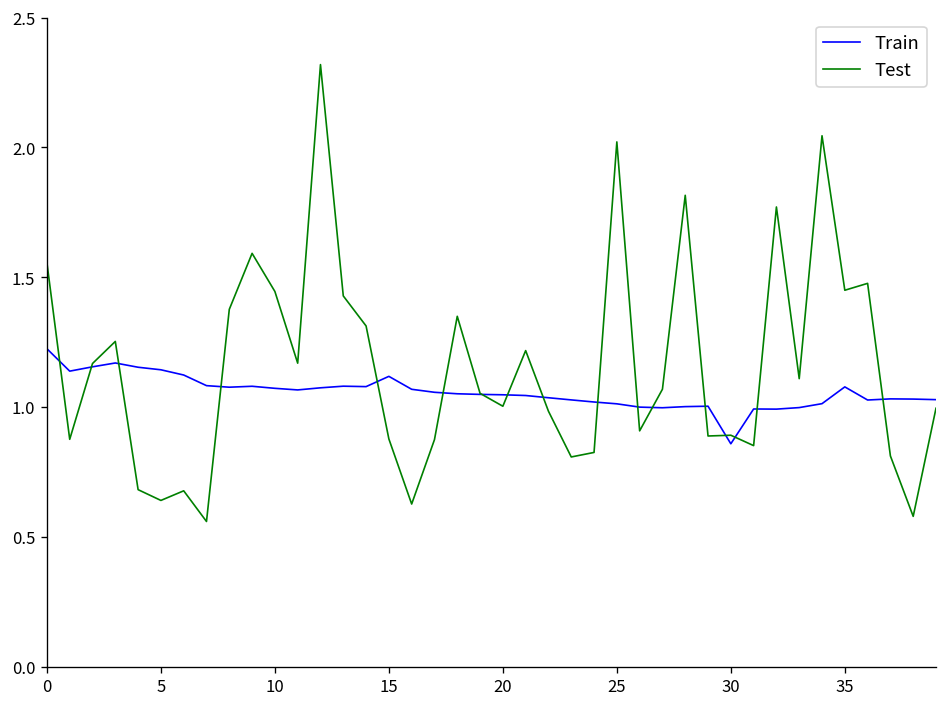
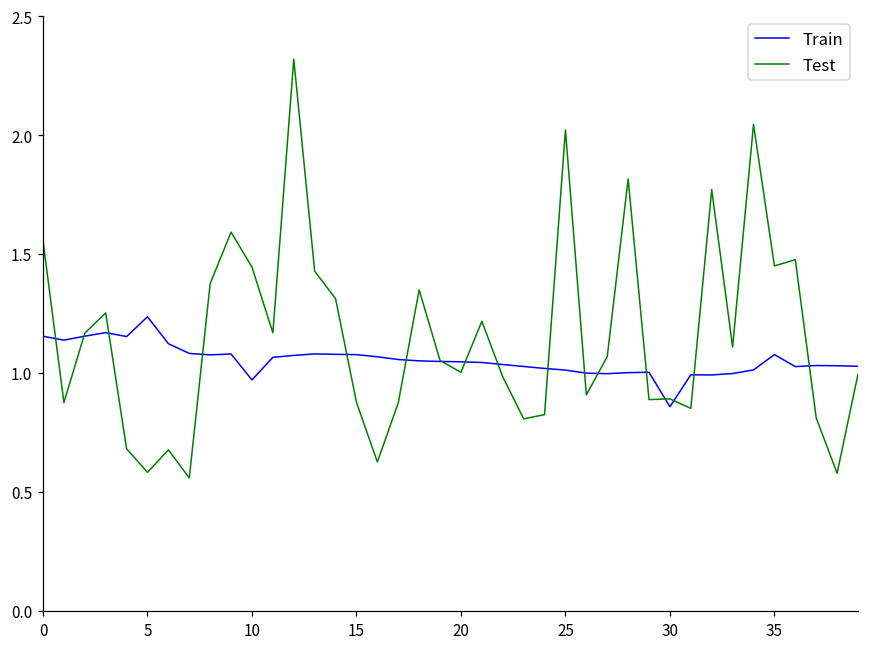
Train, 0: 1.22 -> 1.15
Train, 5: 1.14 -> 1.24
Test, 5: 0.64 -> 0.58
Train, 10: 1.07 -> 0.97
Train, 15: 1.12 -> 1.08
